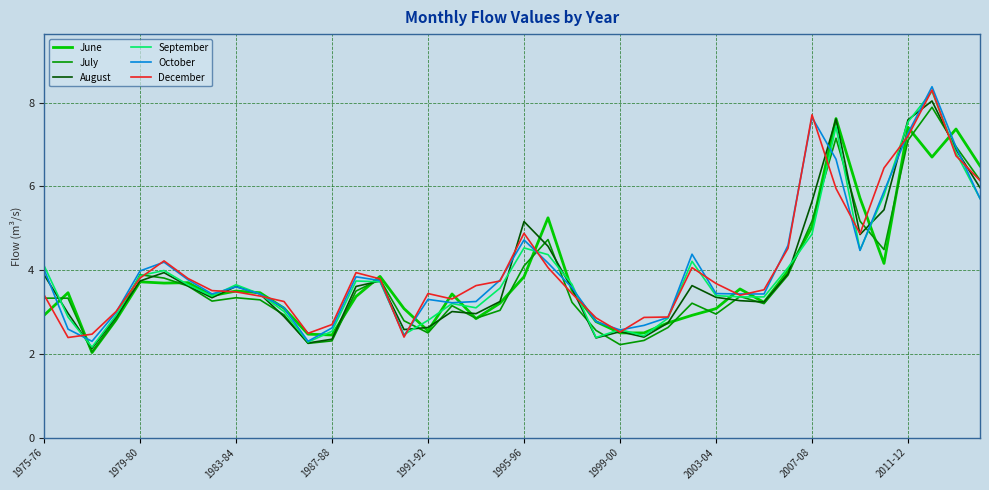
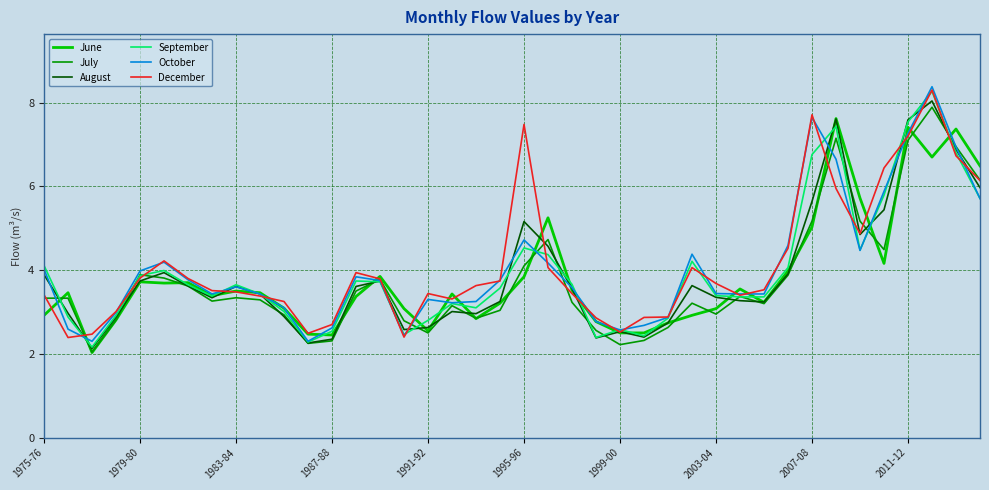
December, 1995-96: 4.9 -> 7.5
September, 2007-08: 4.9 -> 6.8
